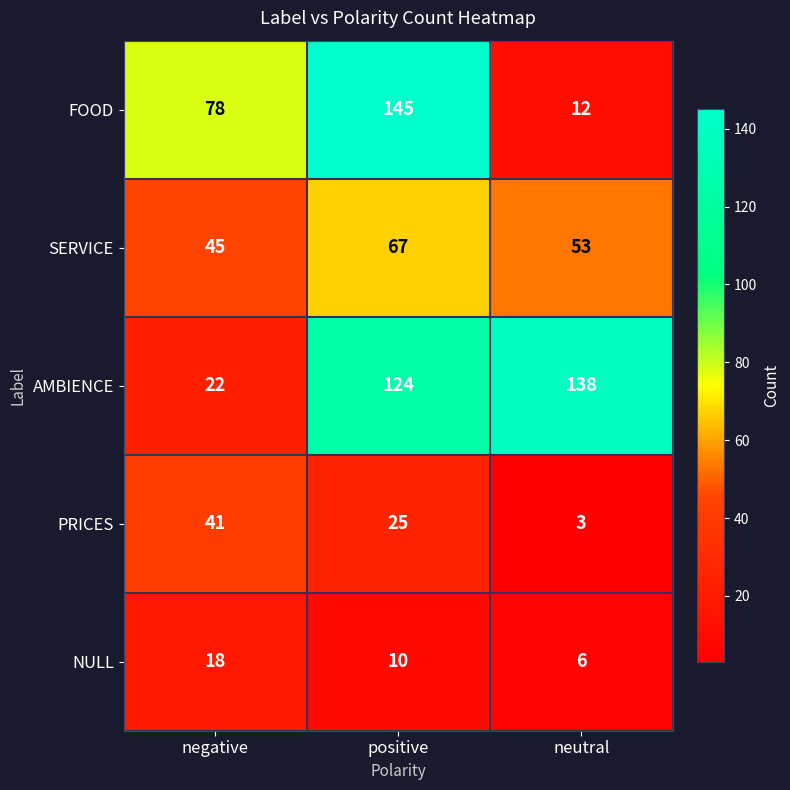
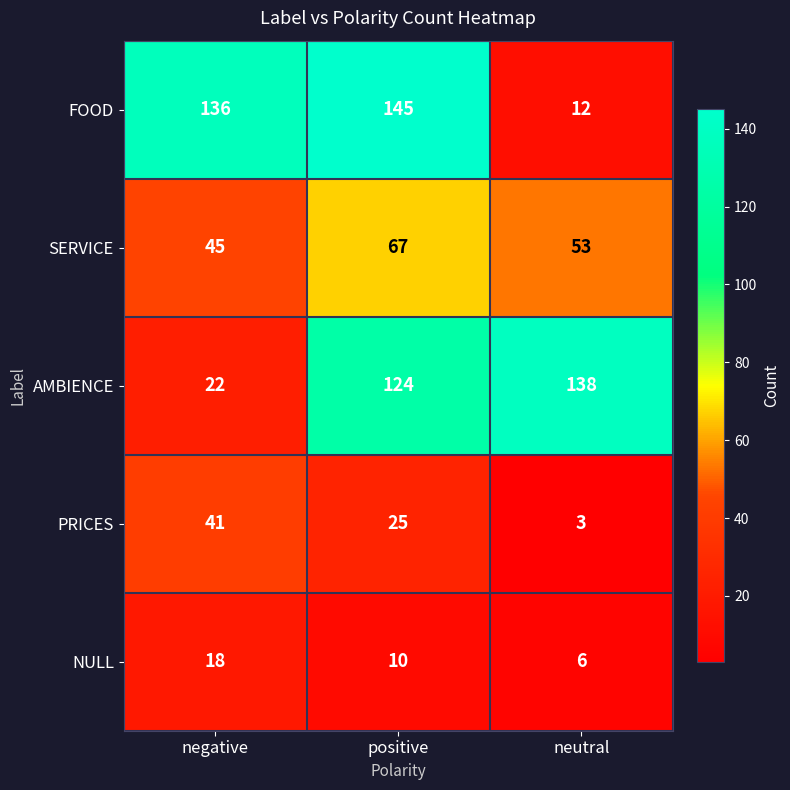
FOOD, negative: 78 -> 136
